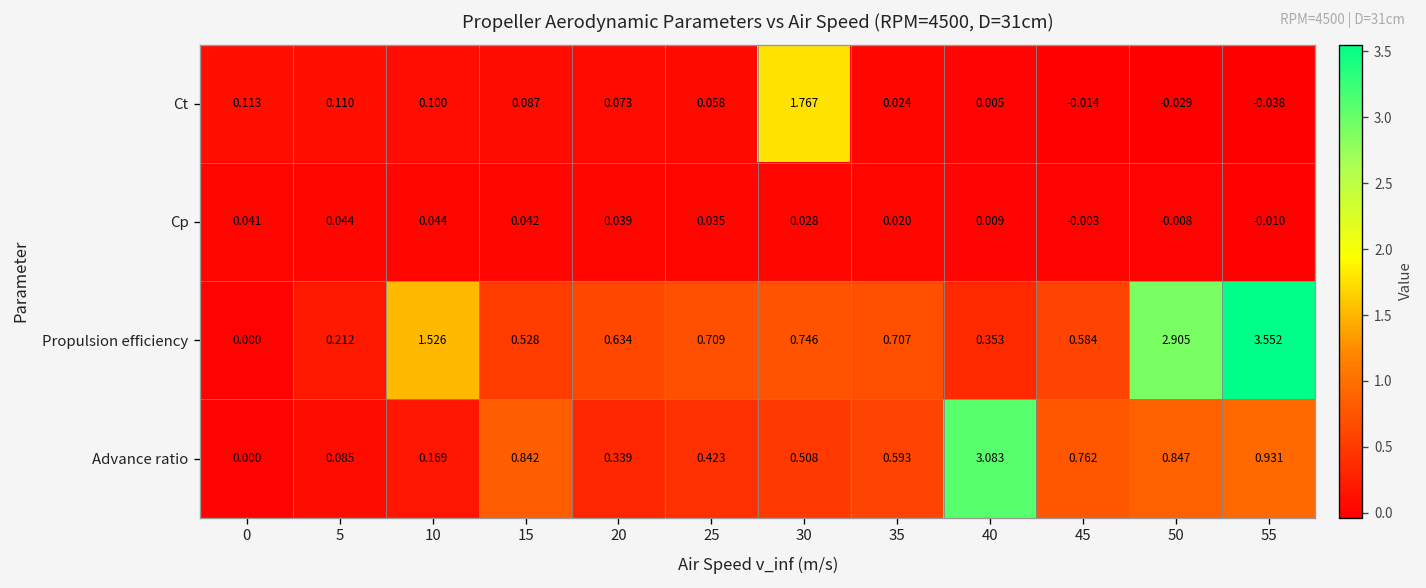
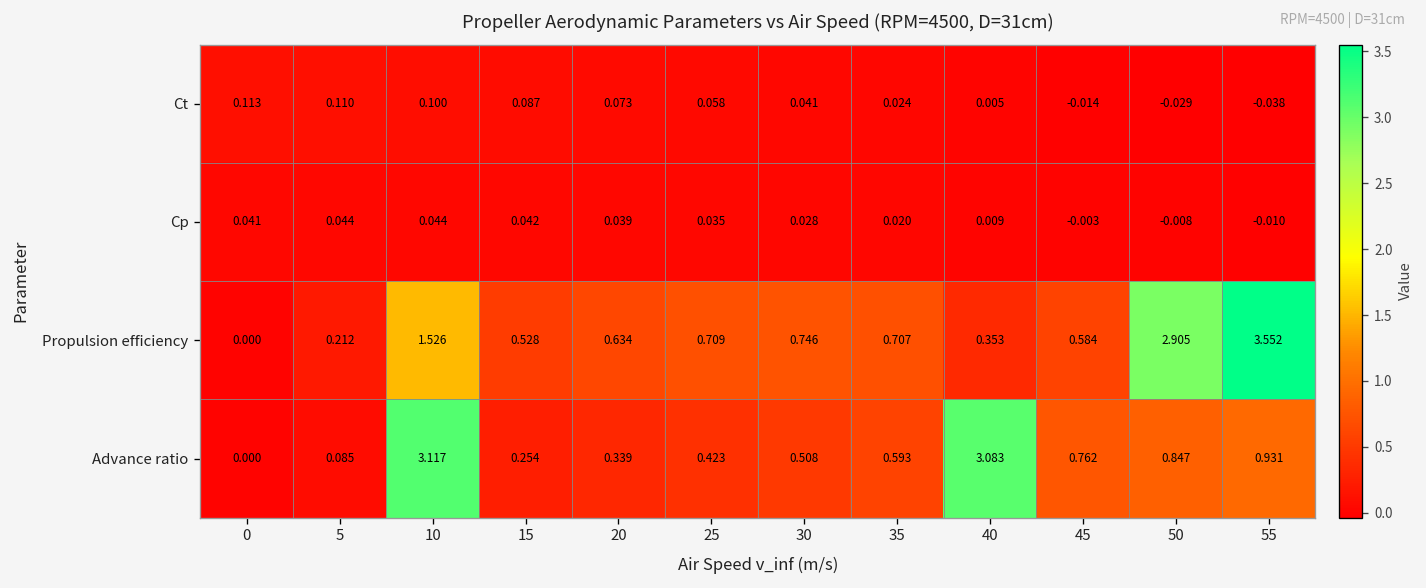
Ct, 30: 1.767 -> 0.041
Advance ratio, 10: 0.169 -> 3.117
Advance ratio, 15: 0.842 -> 0.254
